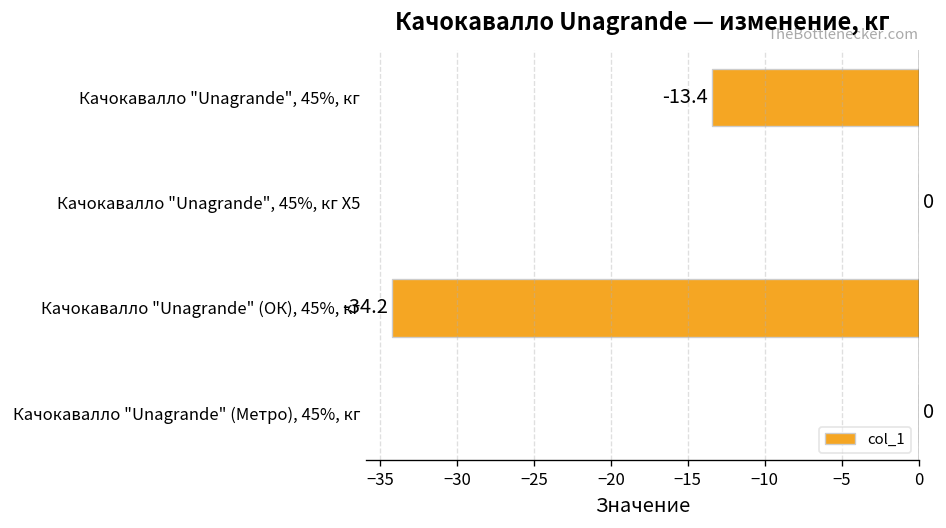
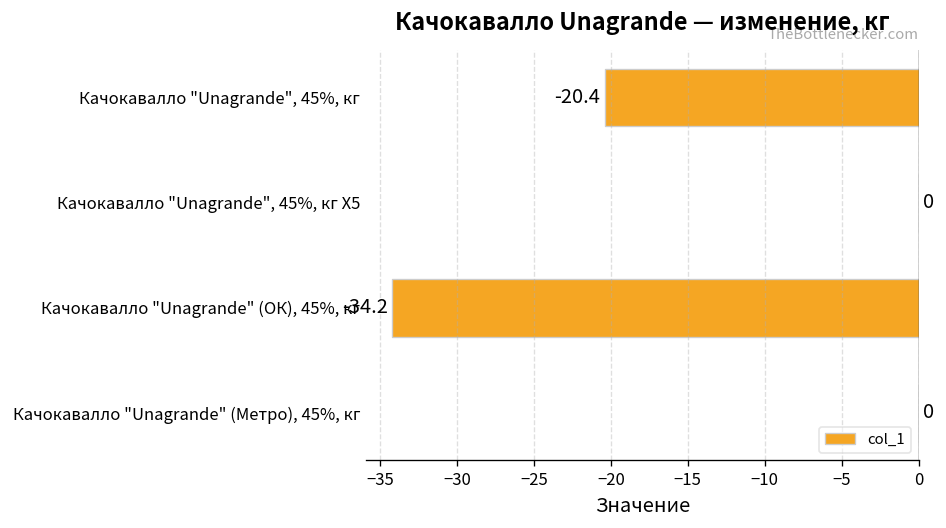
Качокавалло "Unagrande", 45%, кг: -13.4 -> -20.4
